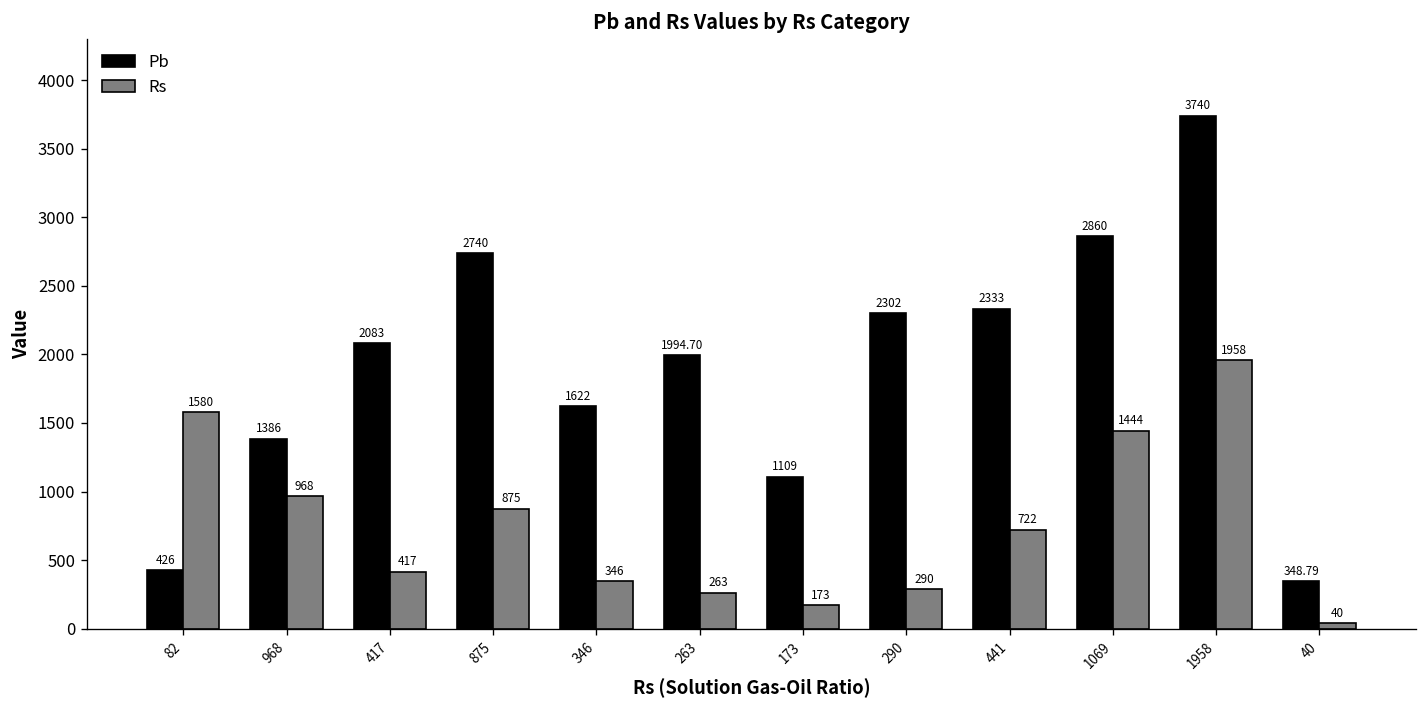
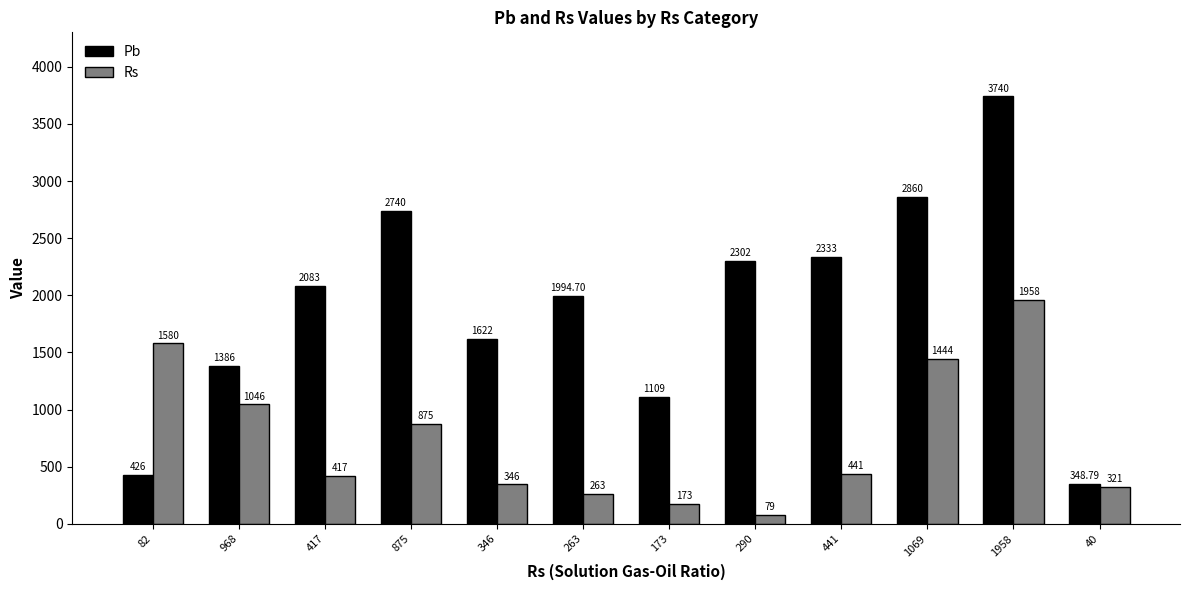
Rs, 968: 968 -> 1046
Rs, 290: 290 -> 79
Rs, 441: 722 -> 441
Rs, 40: 40 -> 321
